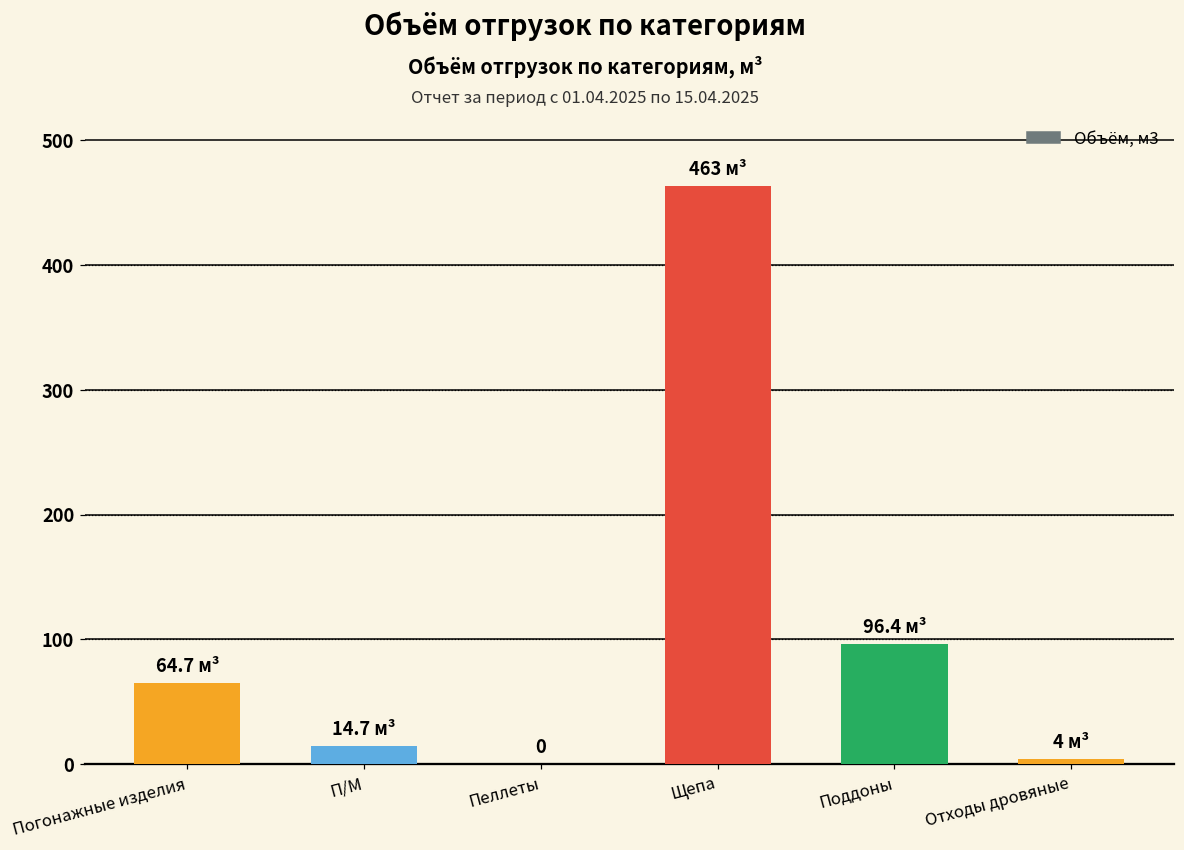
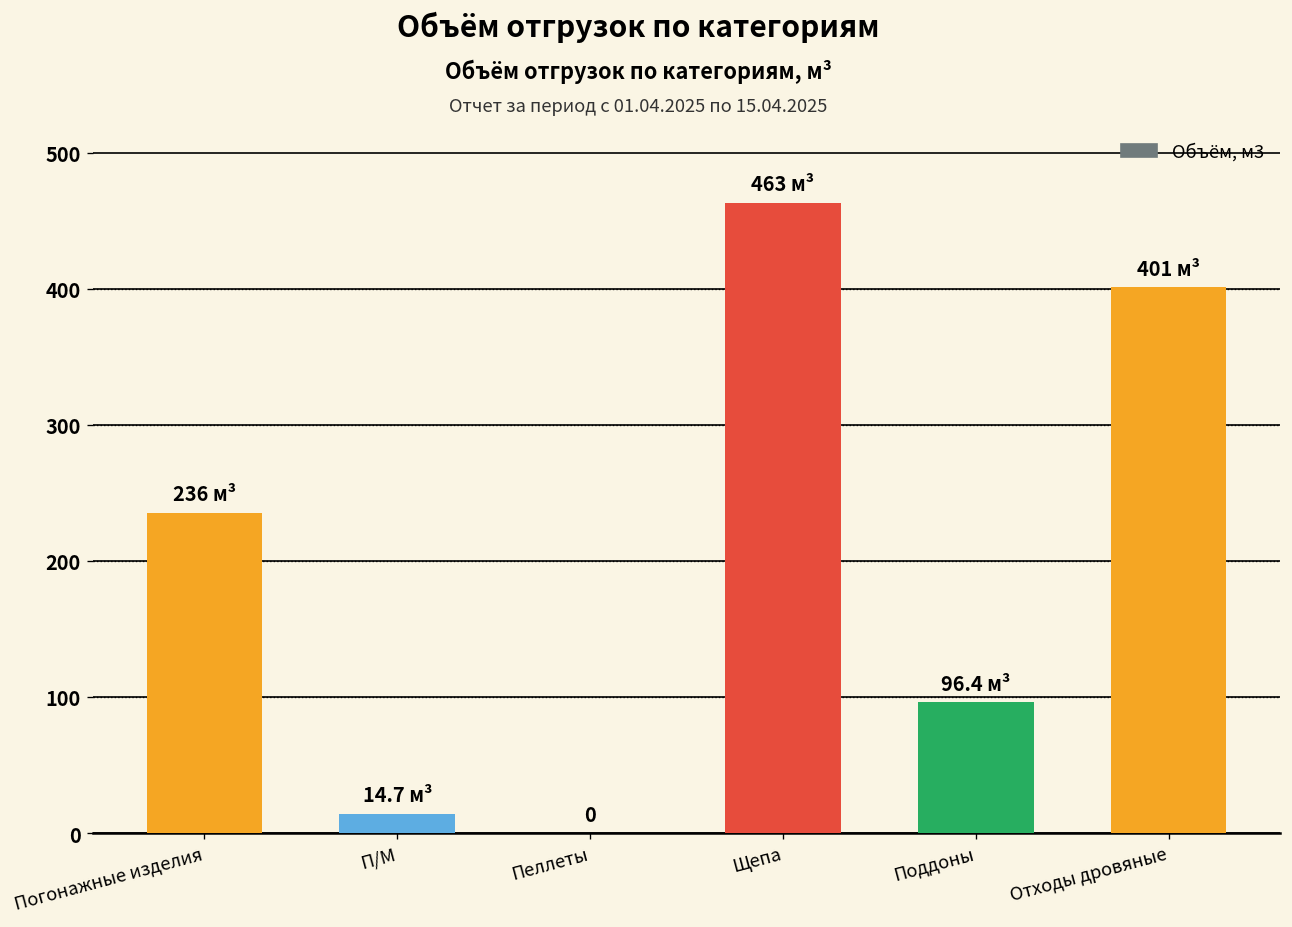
Погонажные изделия: 64.7 -> 236
Отходы дровяные: 4 -> 401
